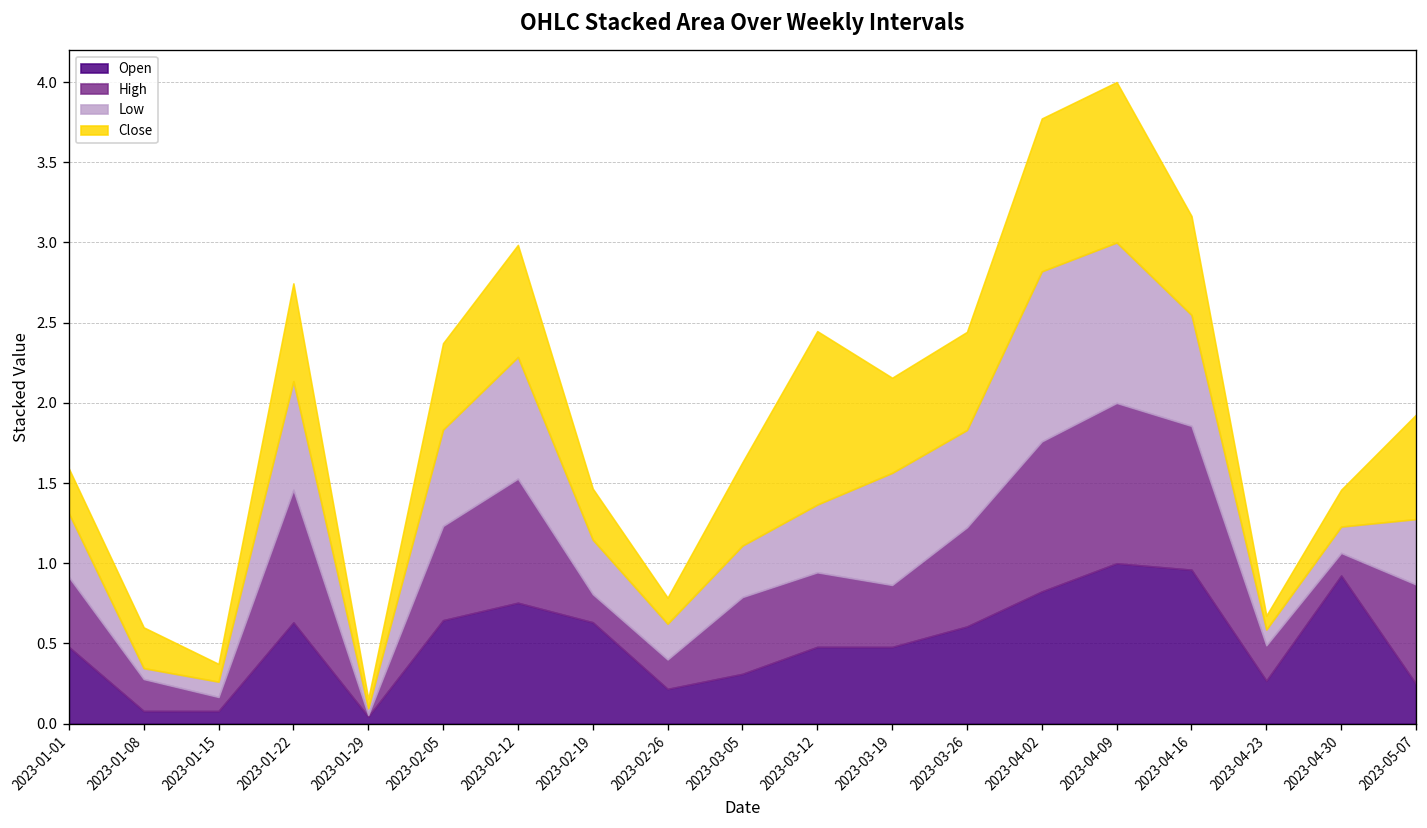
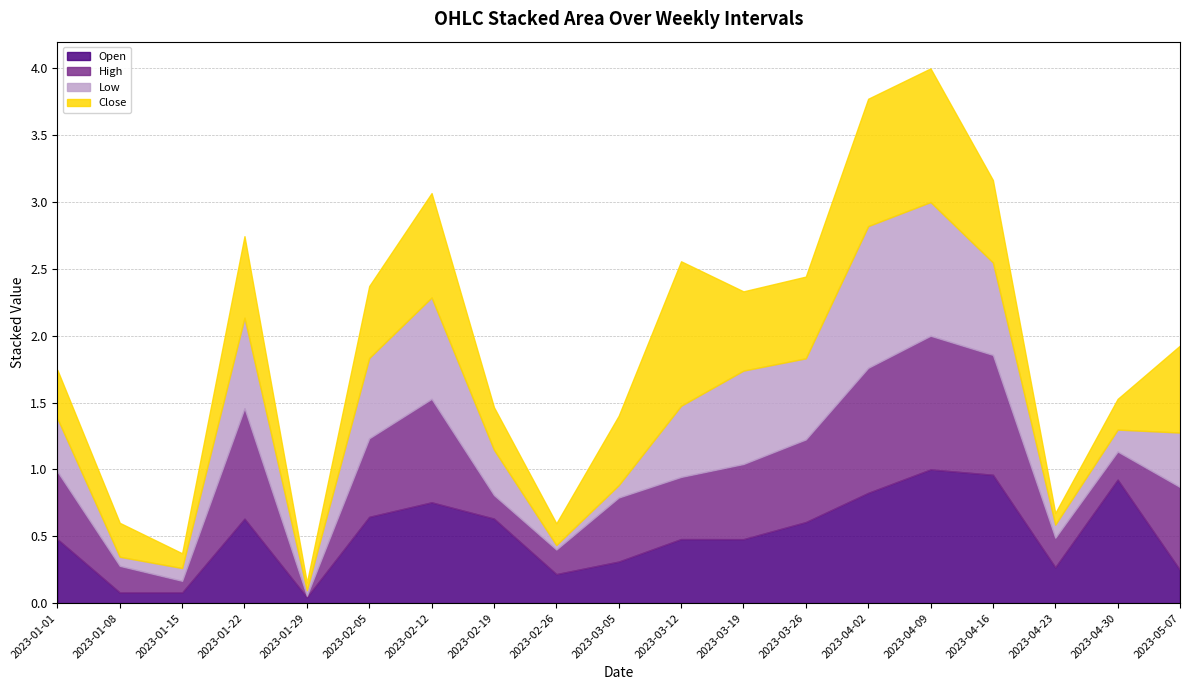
High, 2023-01-01: 0.44 -> 0.51
Close, 2023-01-01: 0.28 -> 0.36
Close, 2023-02-12: 0.70 -> 0.78
Low, 2023-02-26: 0.22 -> 0.03
Low, 2023-03-05: 0.32 -> 0.09
Low, 2023-03-12: 0.42 -> 0.53
High, 2023-03-19: 0.39 -> 0.56
High, 2023-04-30: 0.14 -> 0.21
